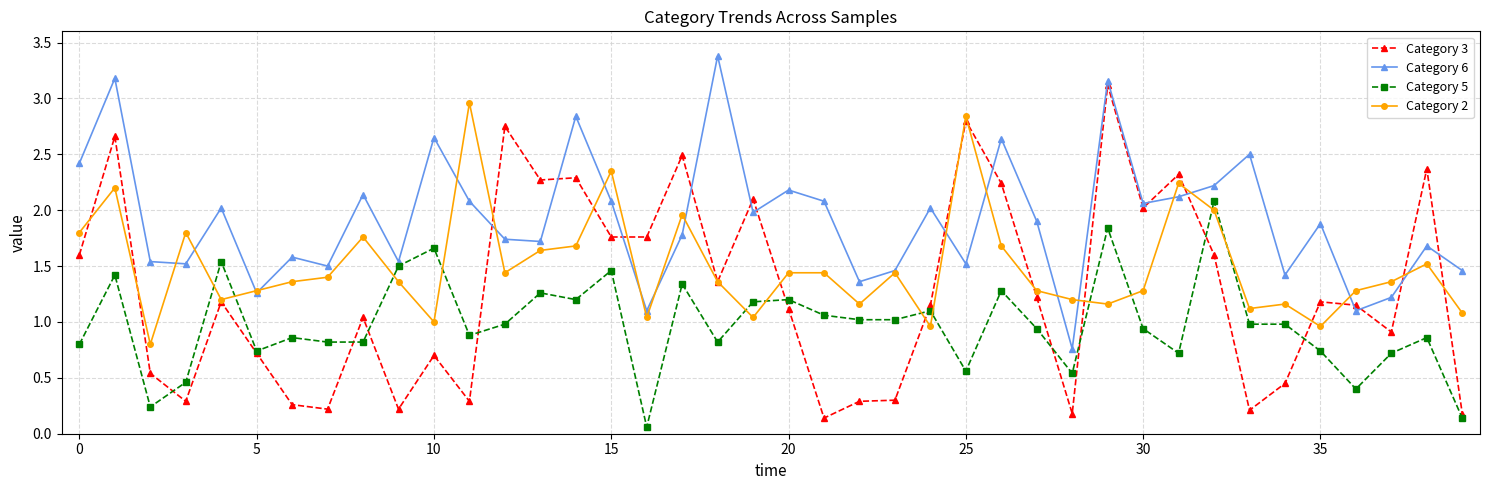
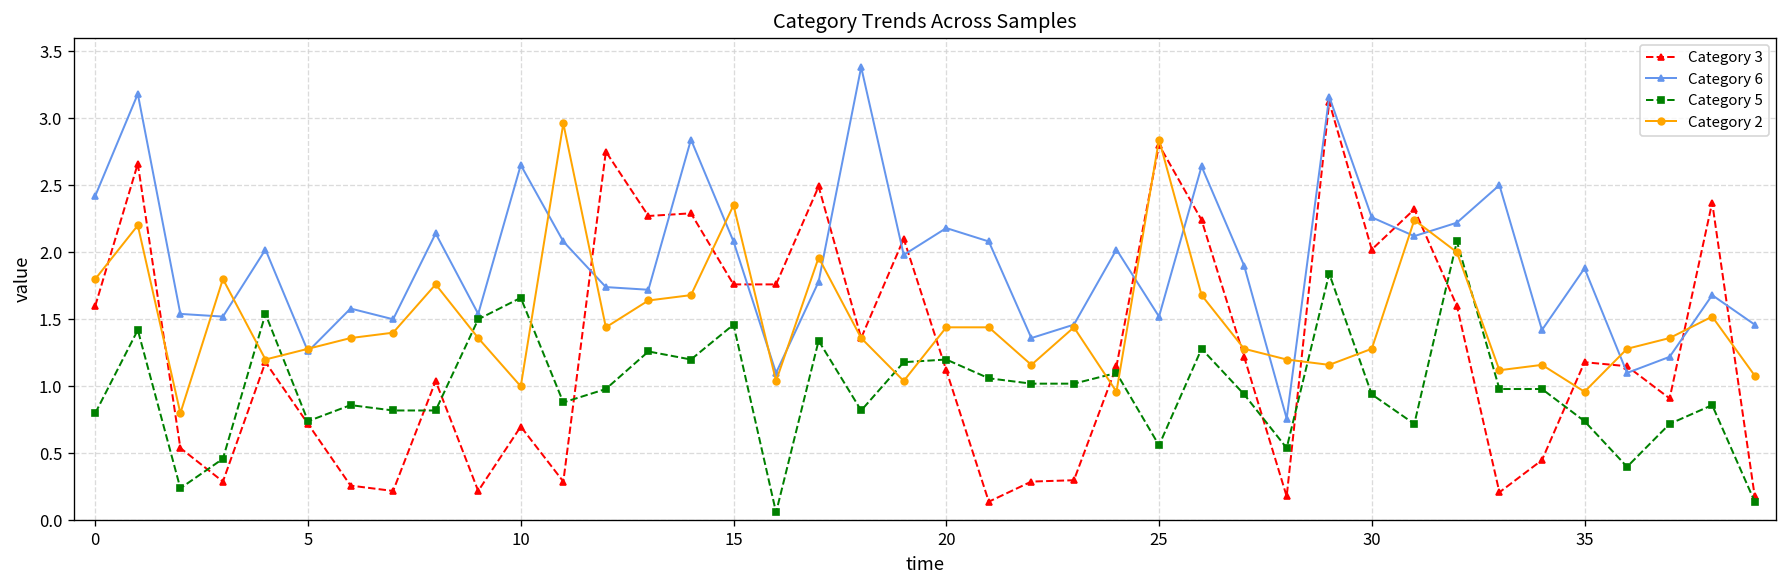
Category 6, 30: 2.06 -> 2.26
